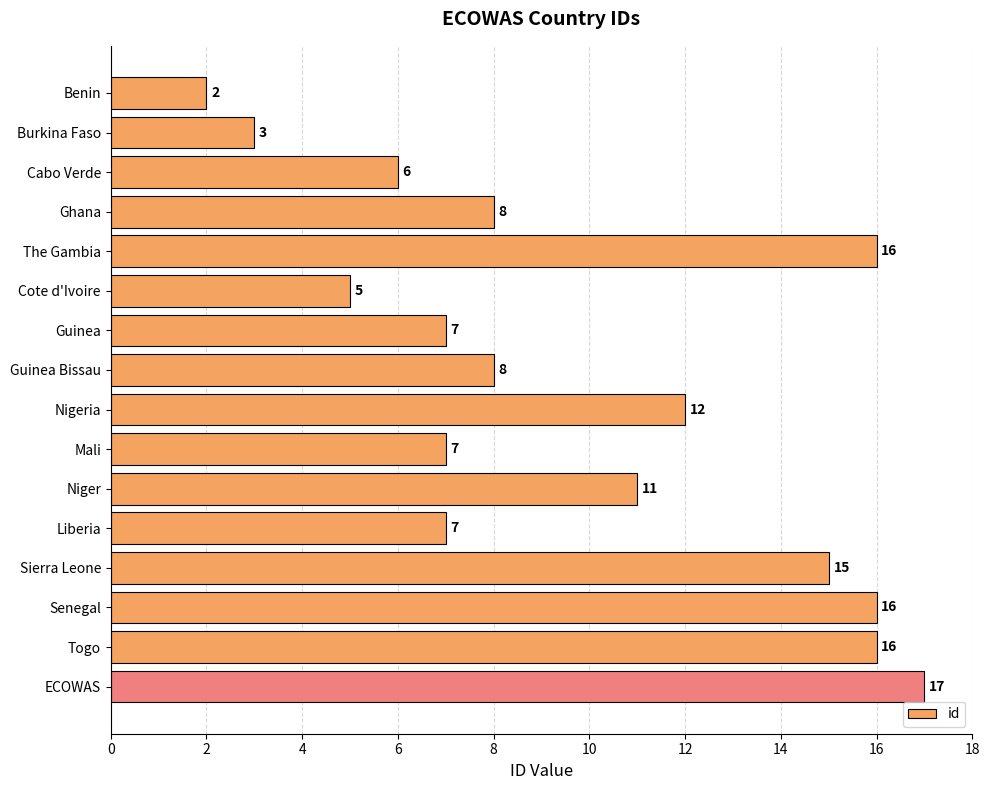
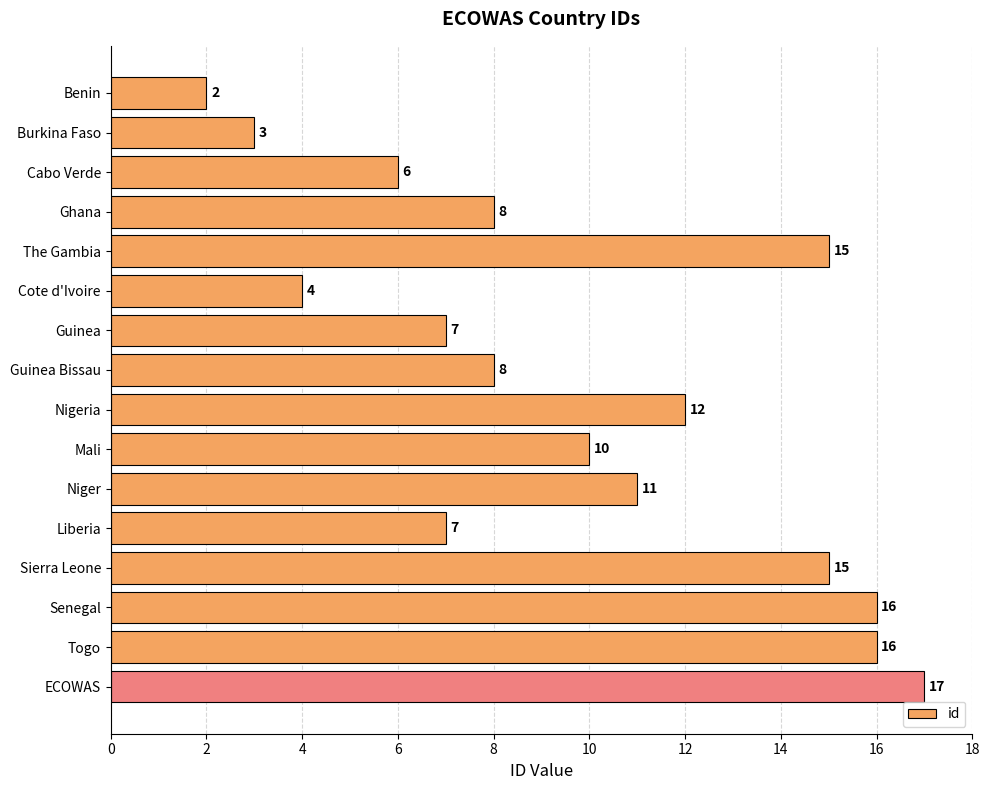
The Gambia: 16 -> 15
Cote d'Ivoire: 5 -> 4
Mali: 7 -> 10
